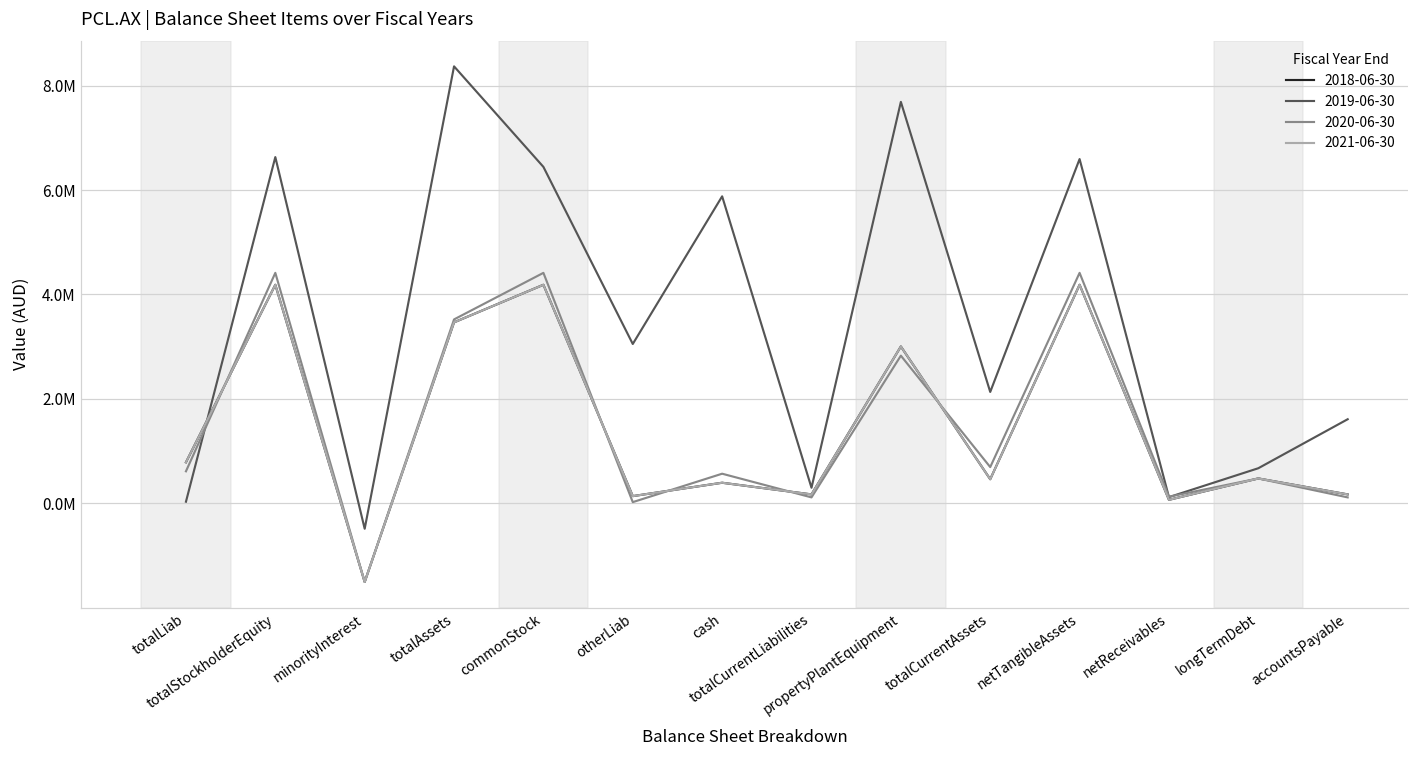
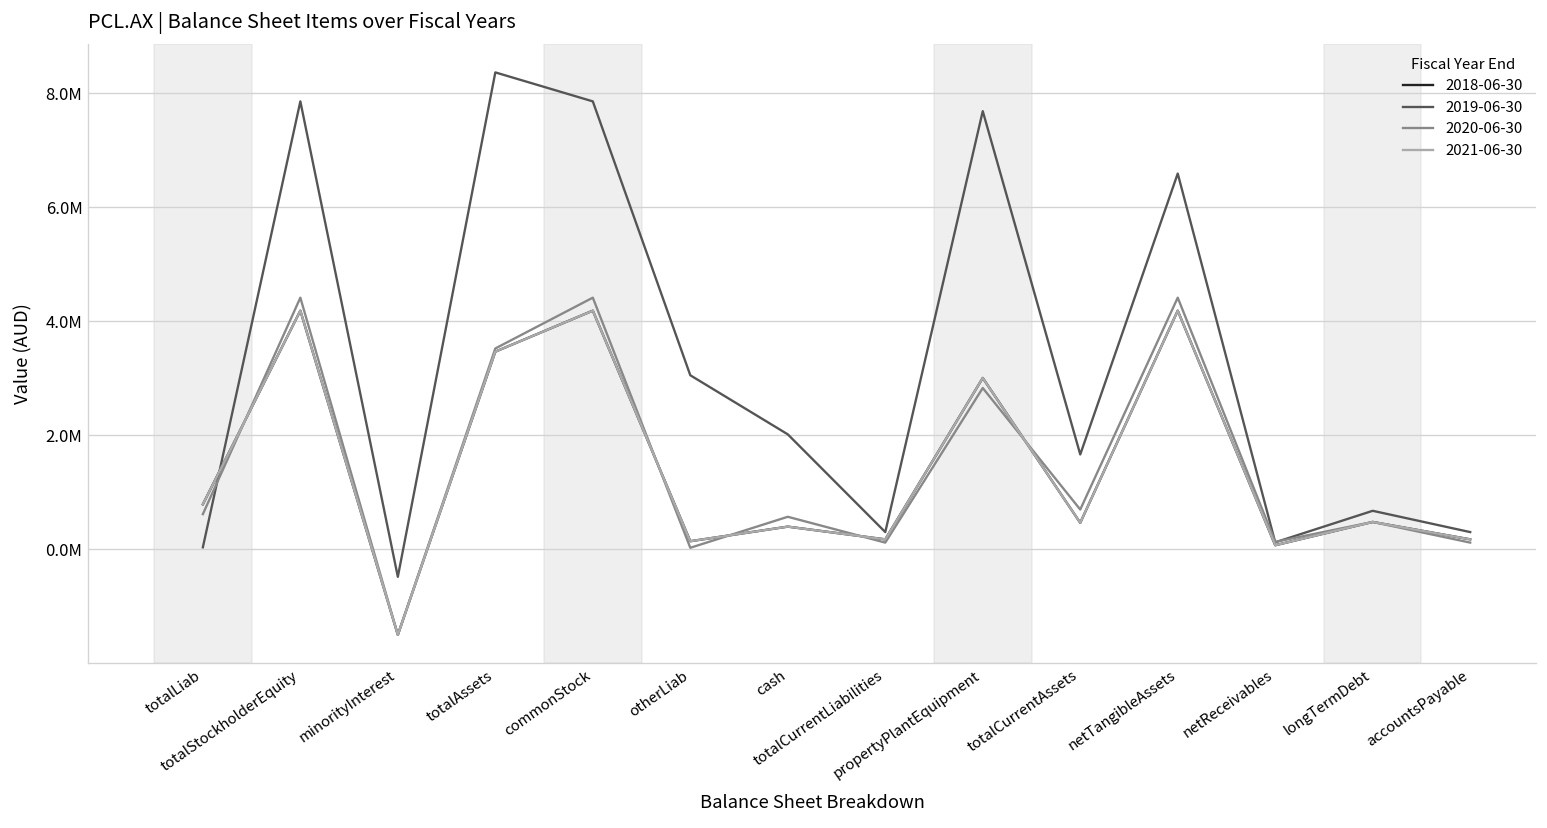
2019-06-30, totalStockholderEquity: 6600000 -> 7900000
2019-06-30, commonStock: 6400000 -> 7900000
2019-06-30, cash: 5900000 -> 2000000
2019-06-30, totalCurrentAssets: 2100000 -> 1700000
2019-06-30, accountsPayable: 1600000 -> 300000
